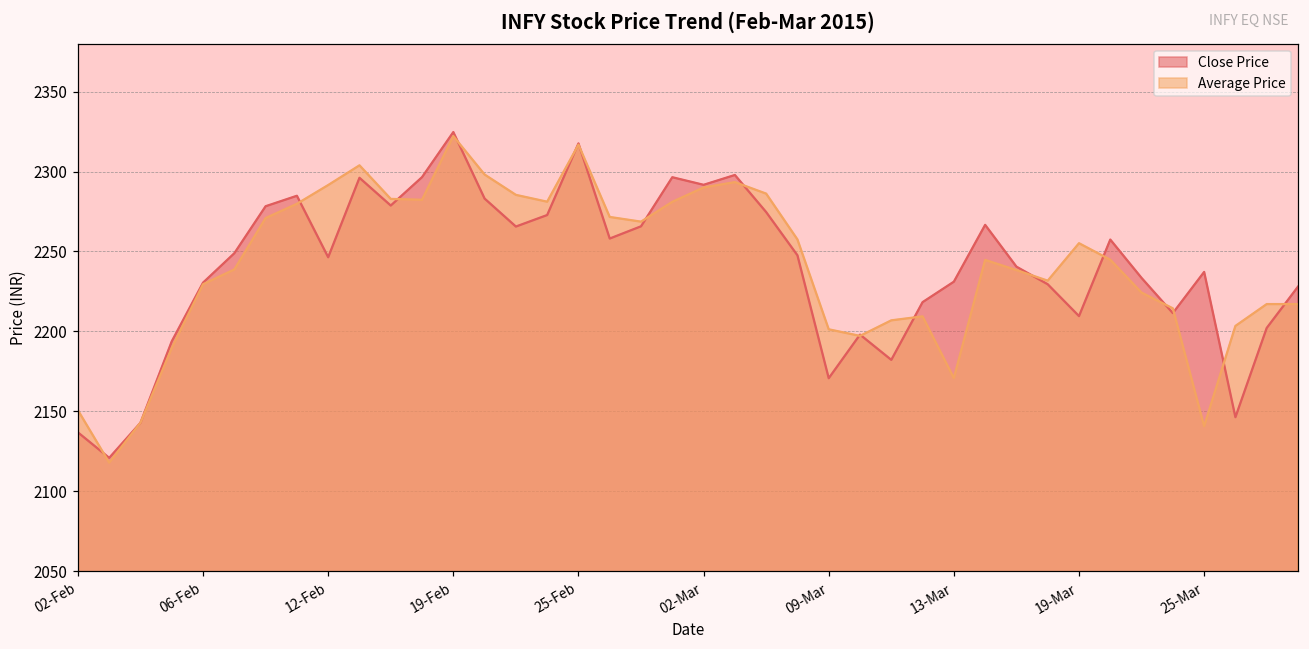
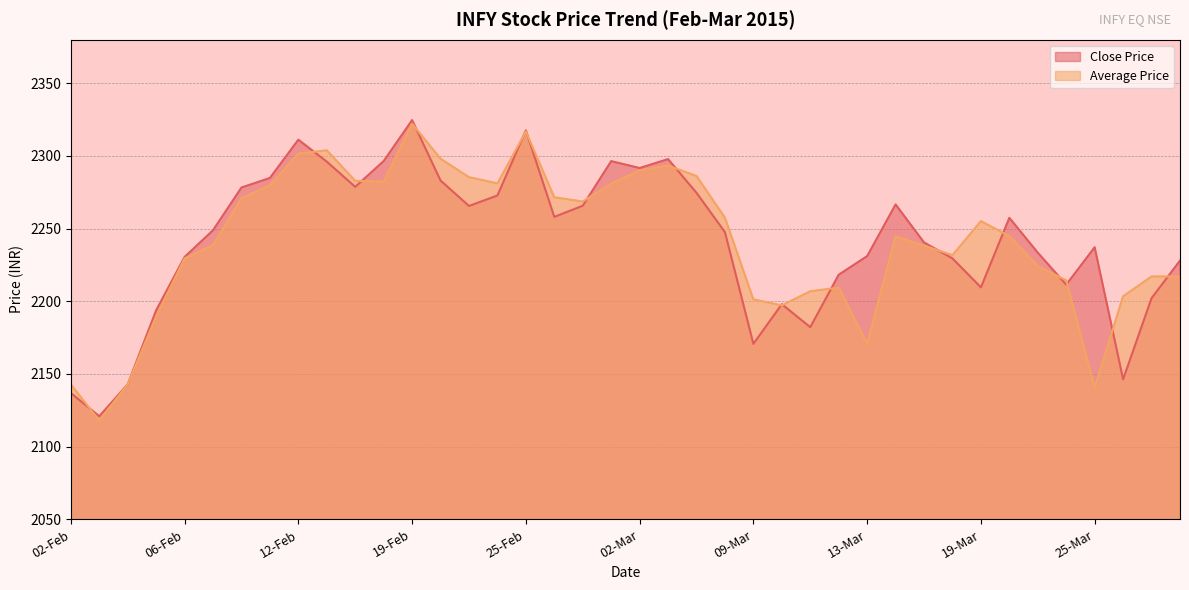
Average Price, 02-Feb: 2151 -> 2143
Close Price, 12-Feb: 2246 -> 2311
Average Price, 12-Feb: 2292 -> 2302
